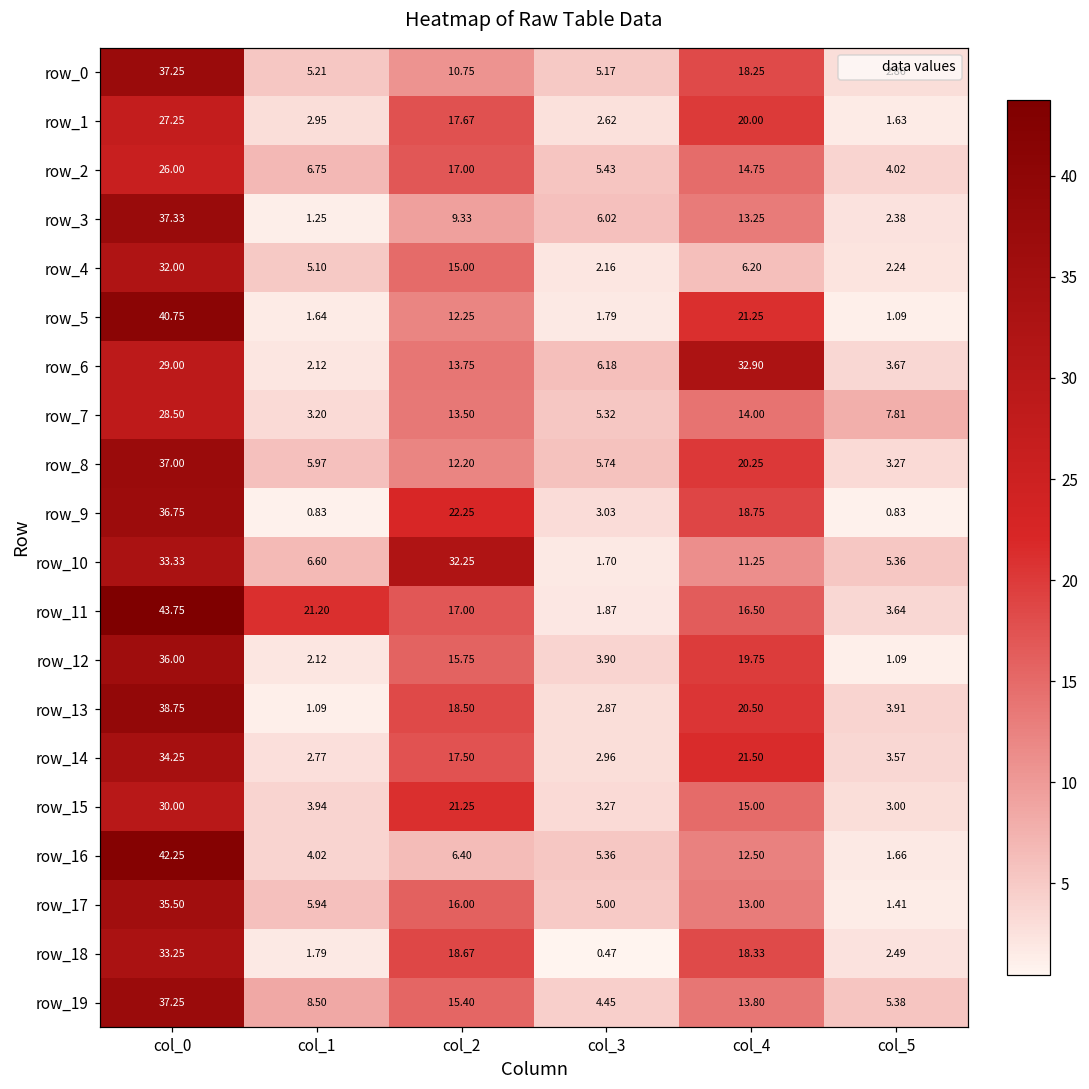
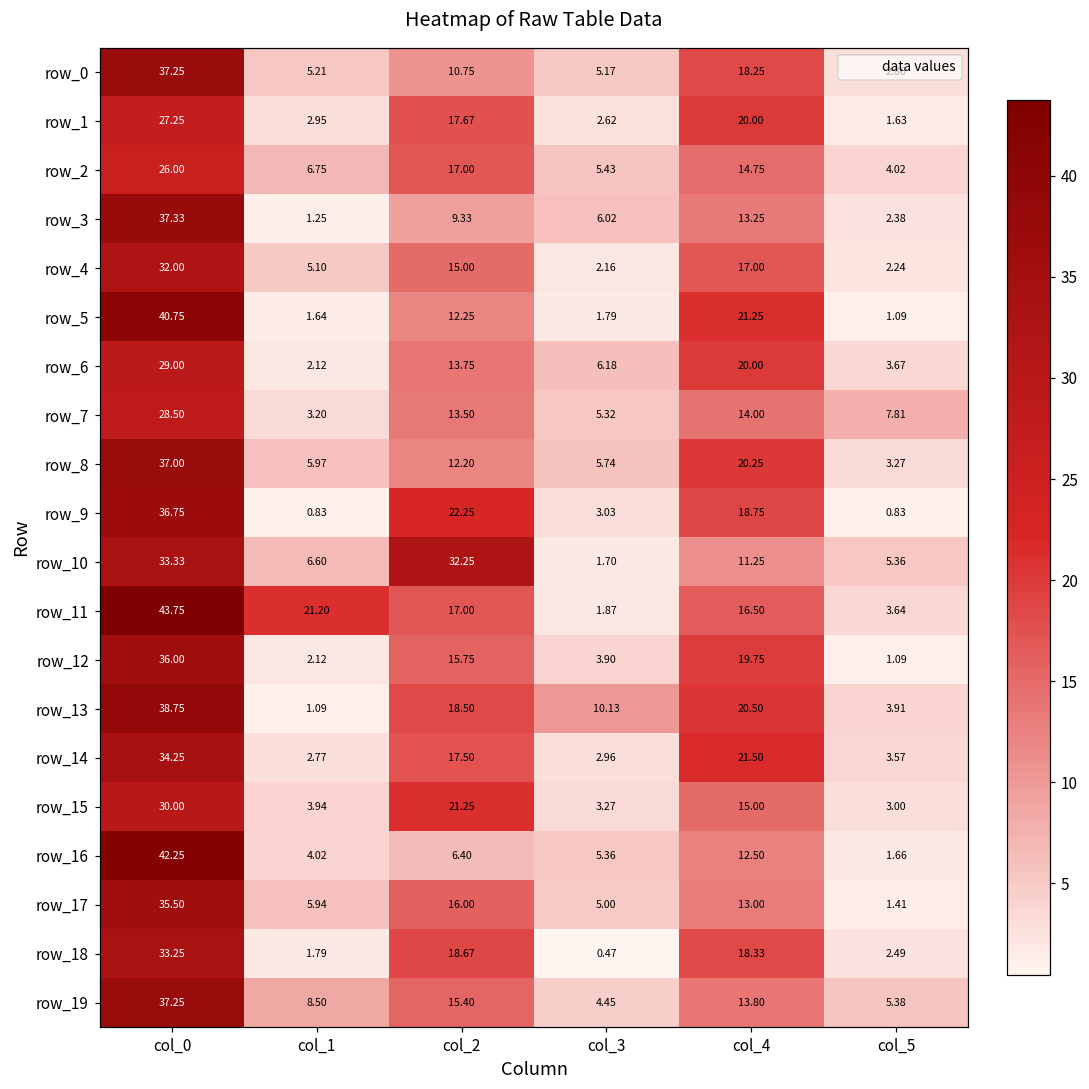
row_4, col_4: 6.20 -> 17.00
row_6, col_4: 32.90 -> 20.00
row_13, col_3: 2.87 -> 10.13
